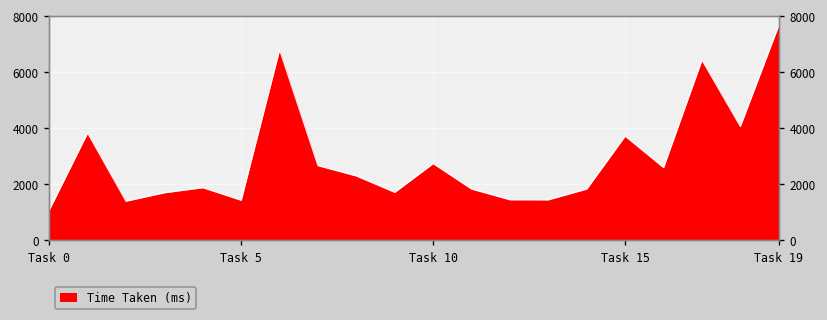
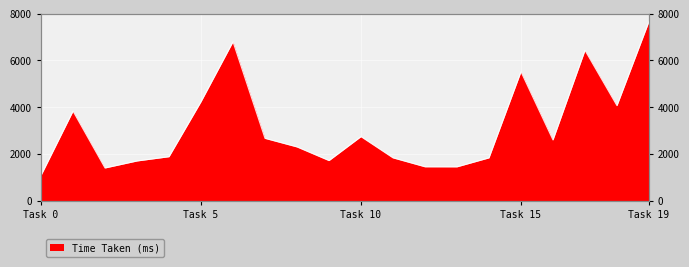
Task 5: 1400 -> 4200
Task 15: 3700 -> 5500
